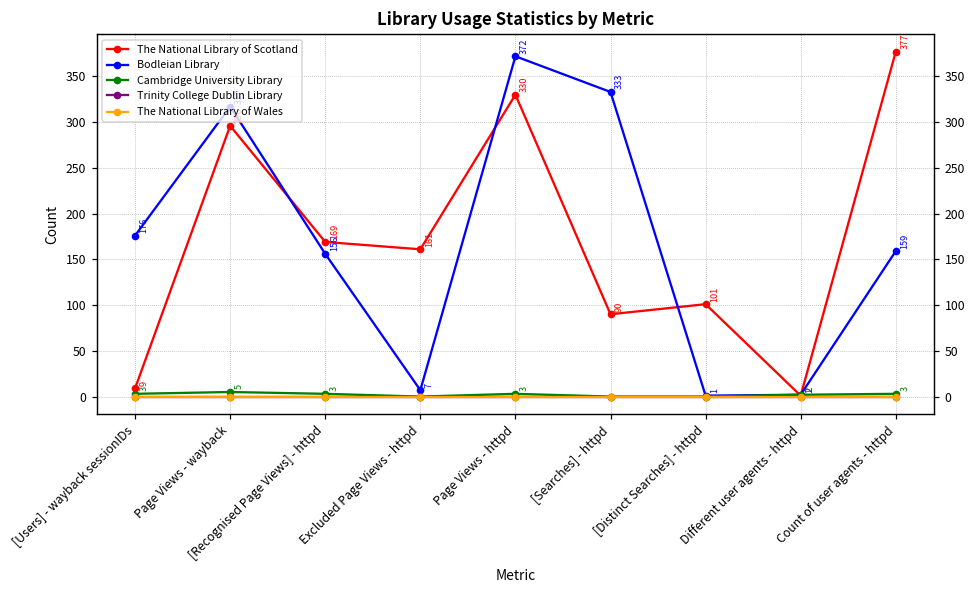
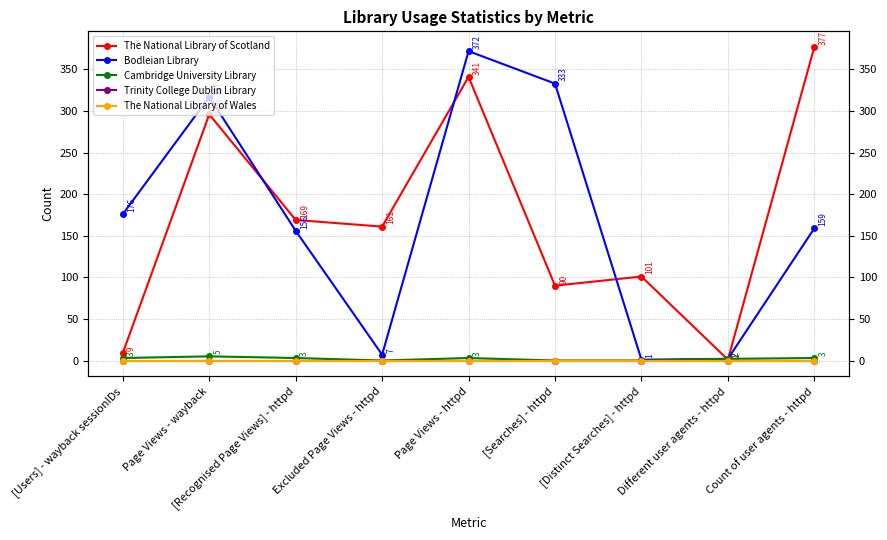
The National Library of Scotland, Page Views - httpd: 330 -> 341
